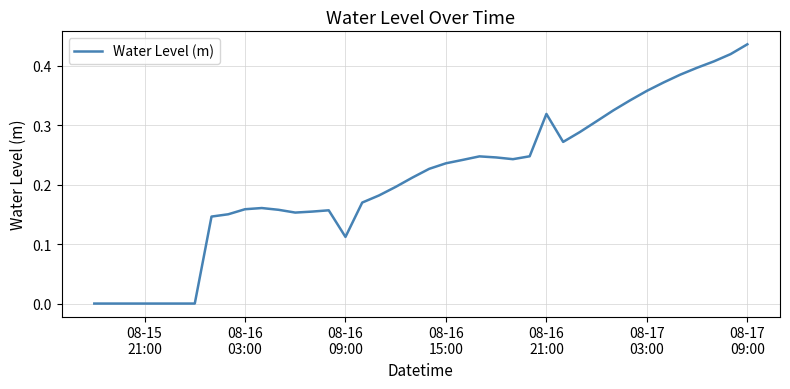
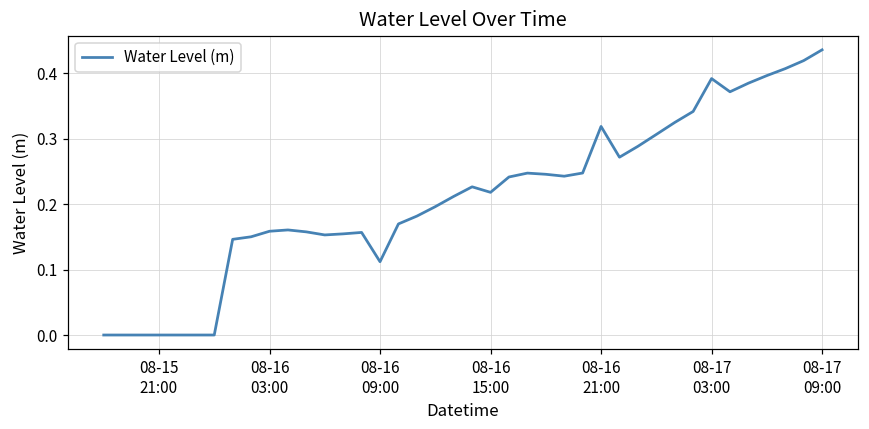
08-16 15:00: 0.24 -> 0.22
08-17 03:00: 0.36 -> 0.39
